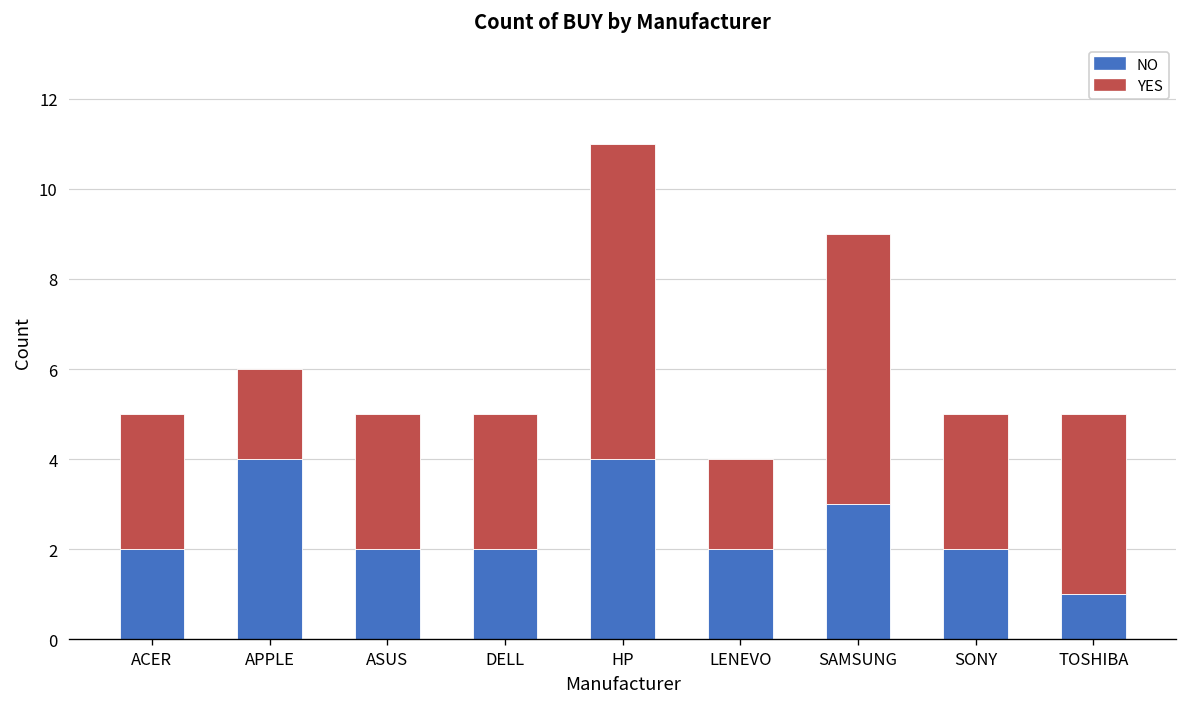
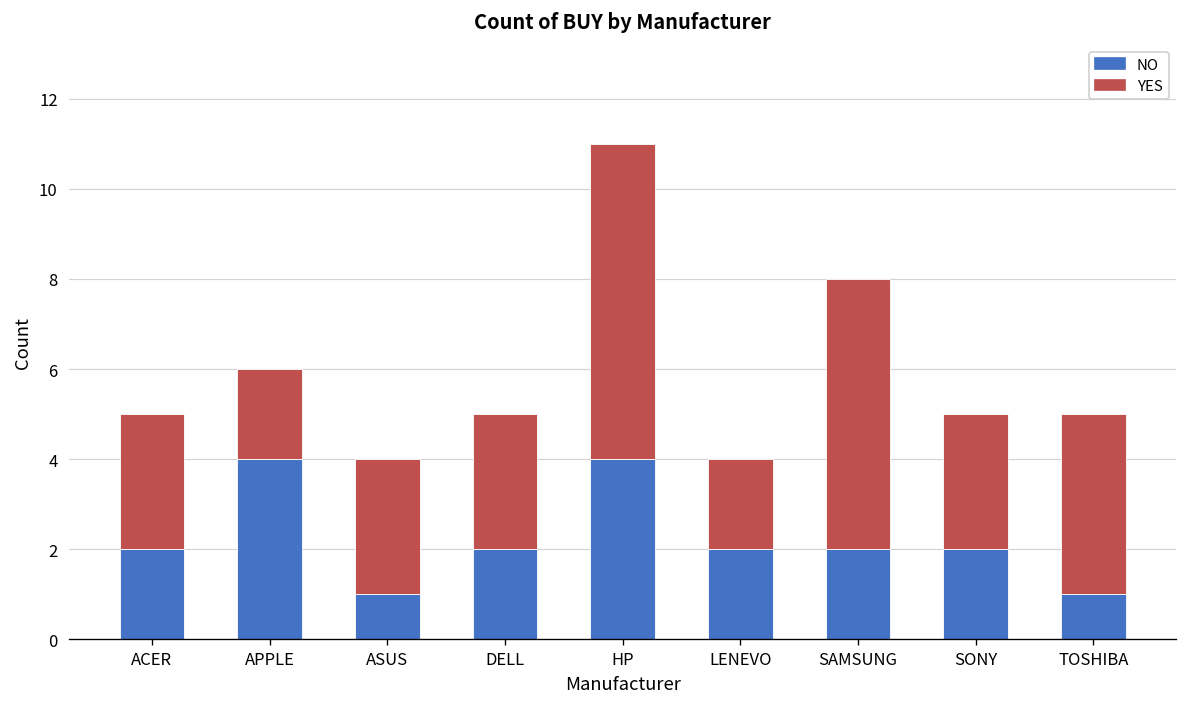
NO, ASUS: 2 -> 1
NO, SAMSUNG: 3 -> 2
